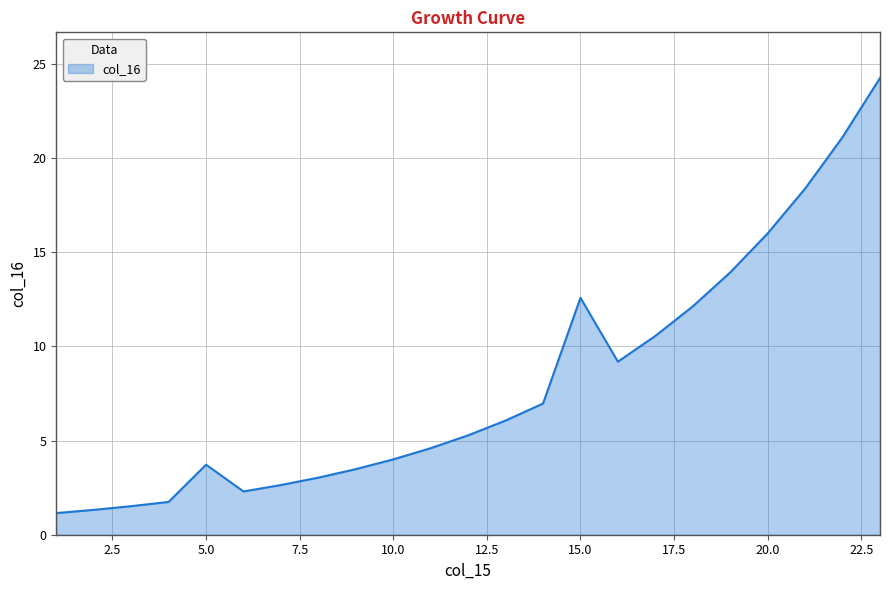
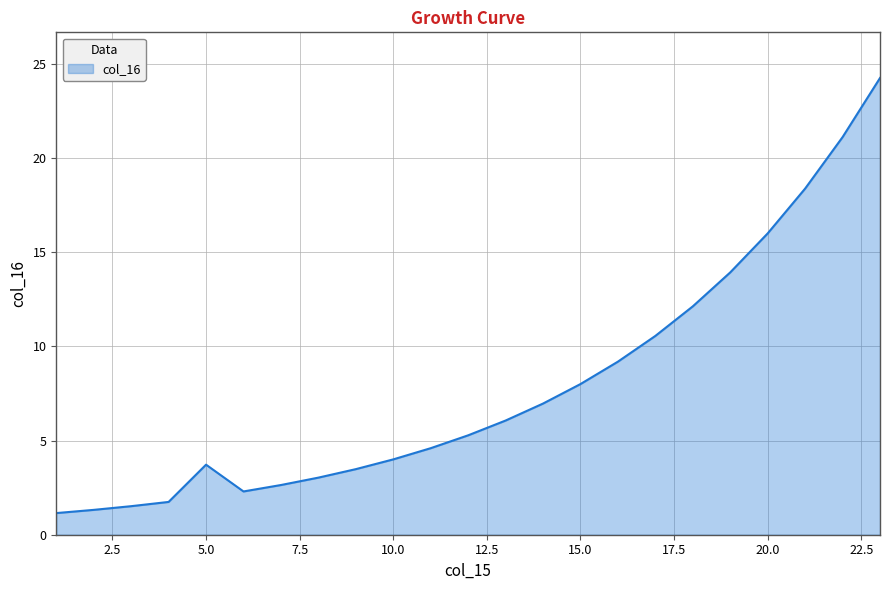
15.0: 12.6 -> 8.0
